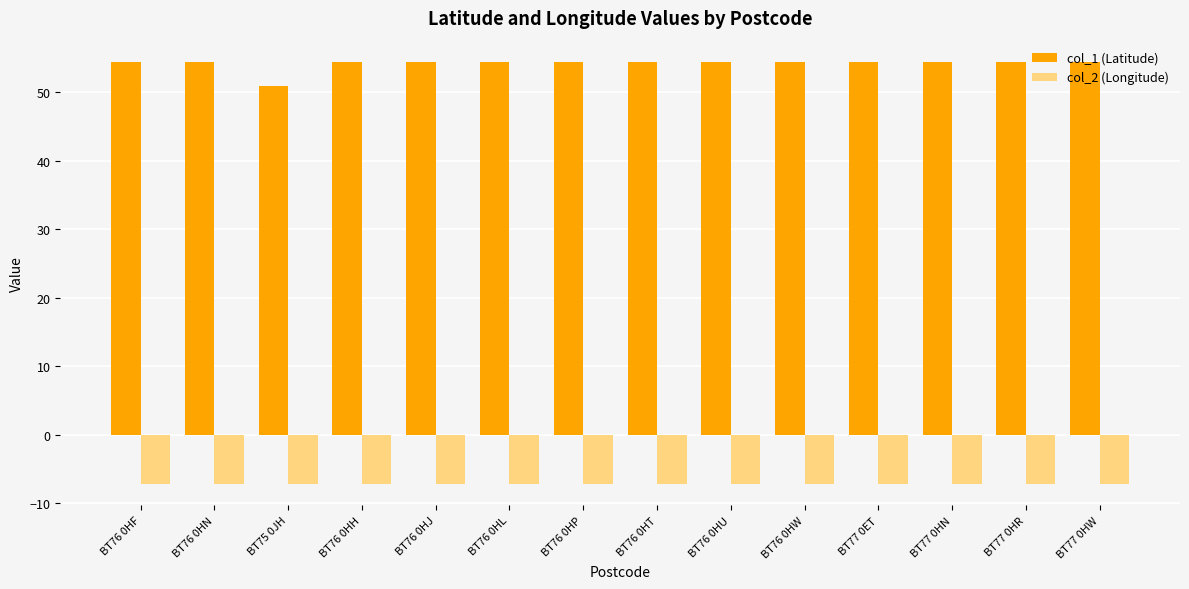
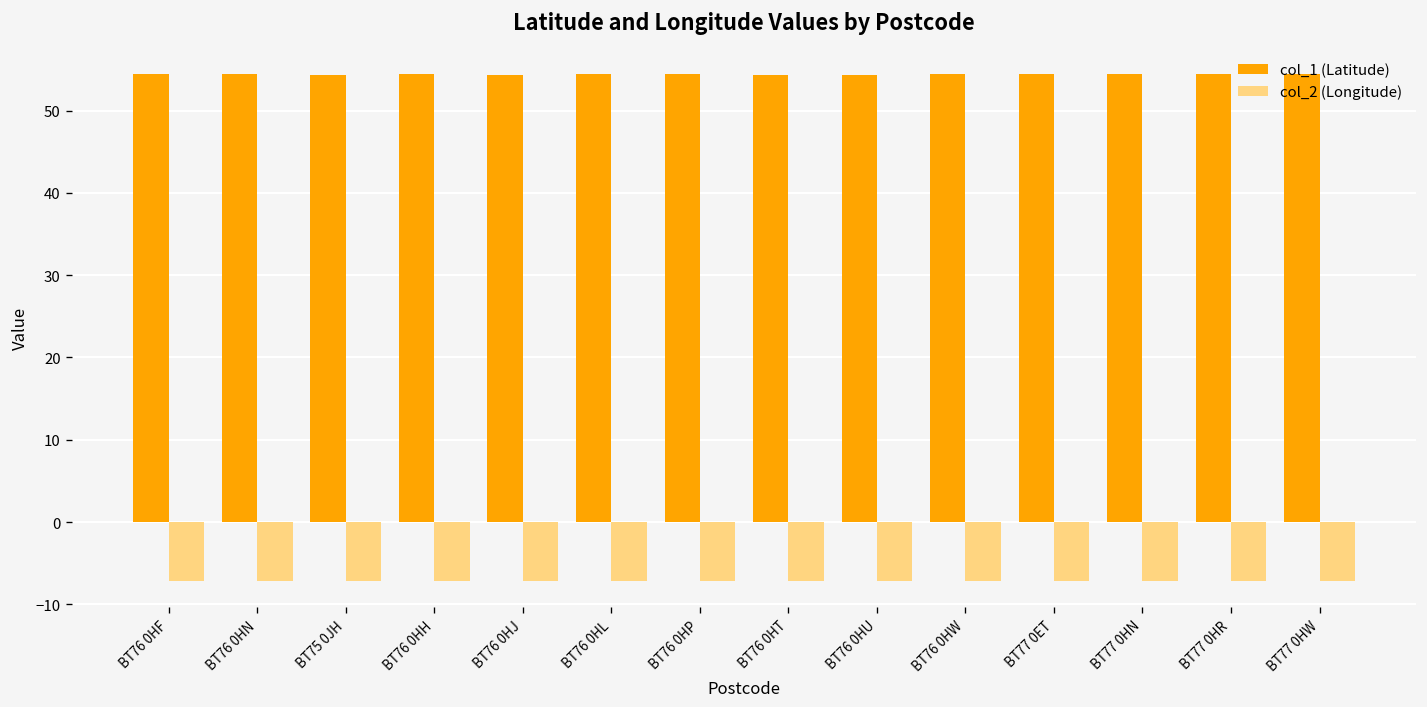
col_1 (Latitude), BT75 0JH: 51 -> 54
